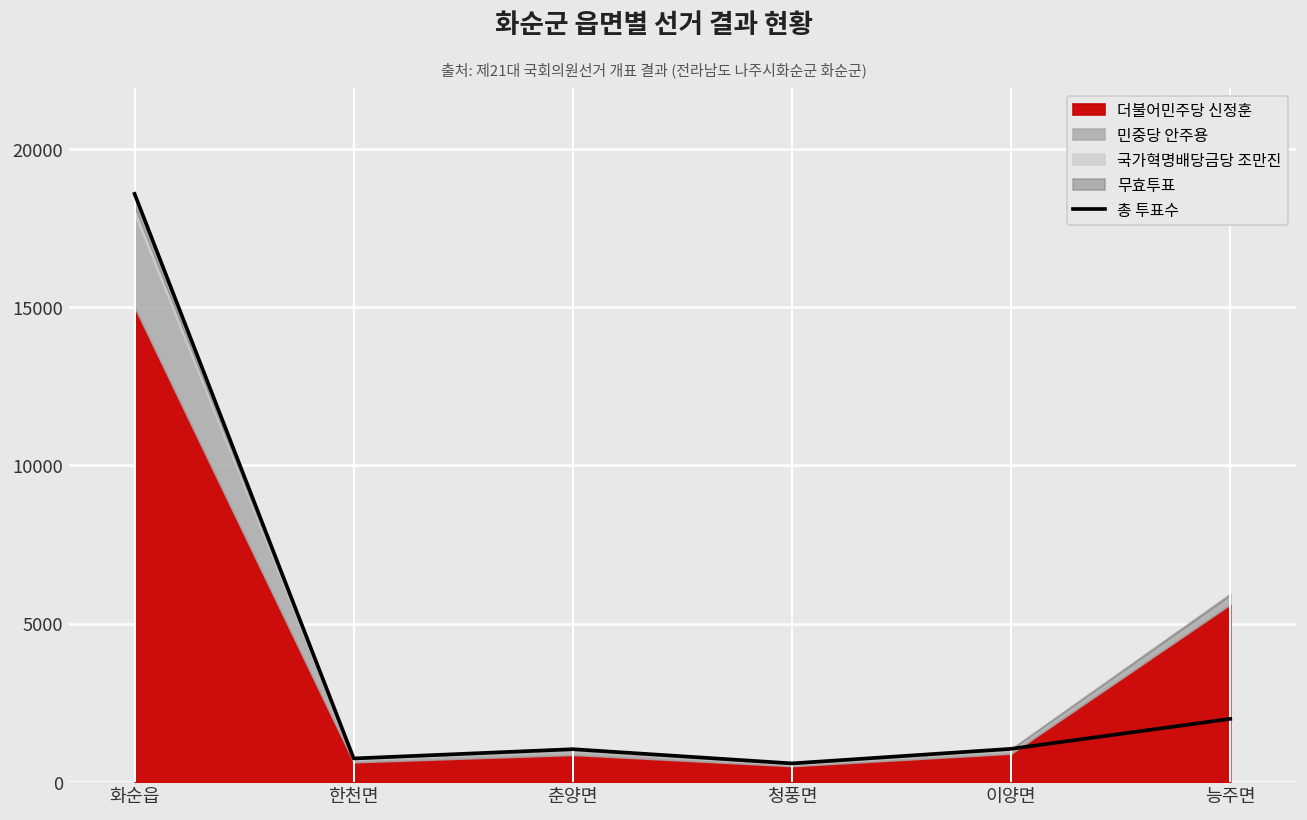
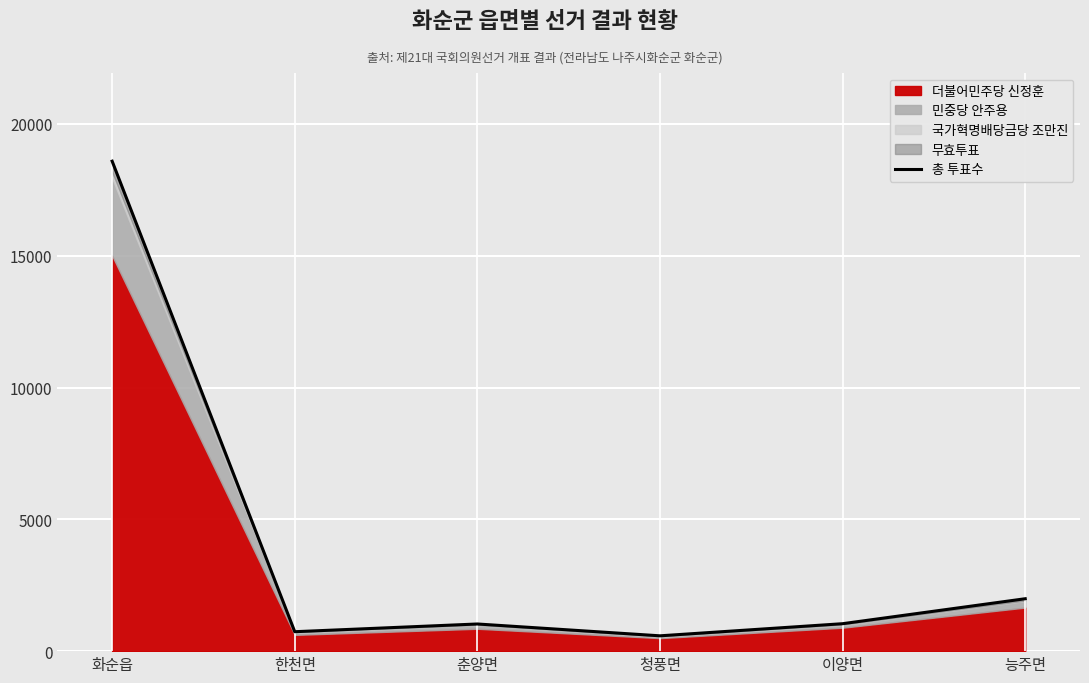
더불어민주당 신정훈, 능주면: 5600 -> 1700
